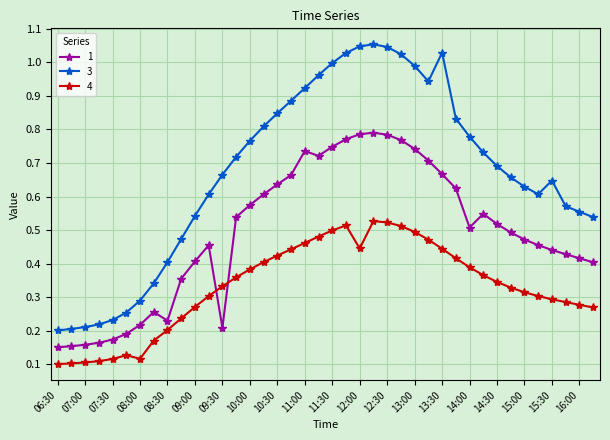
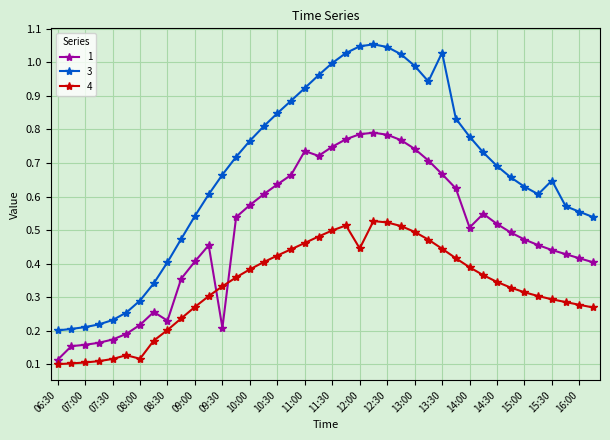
1, 06:30: 0.15 -> 0.11
